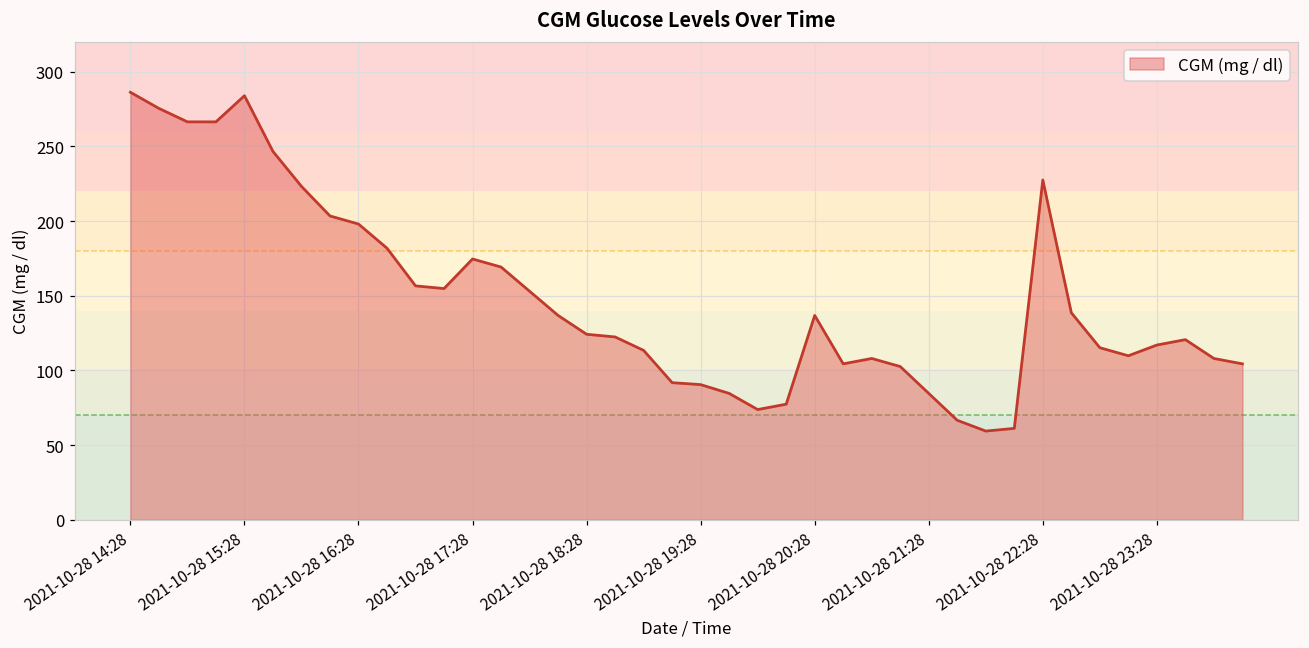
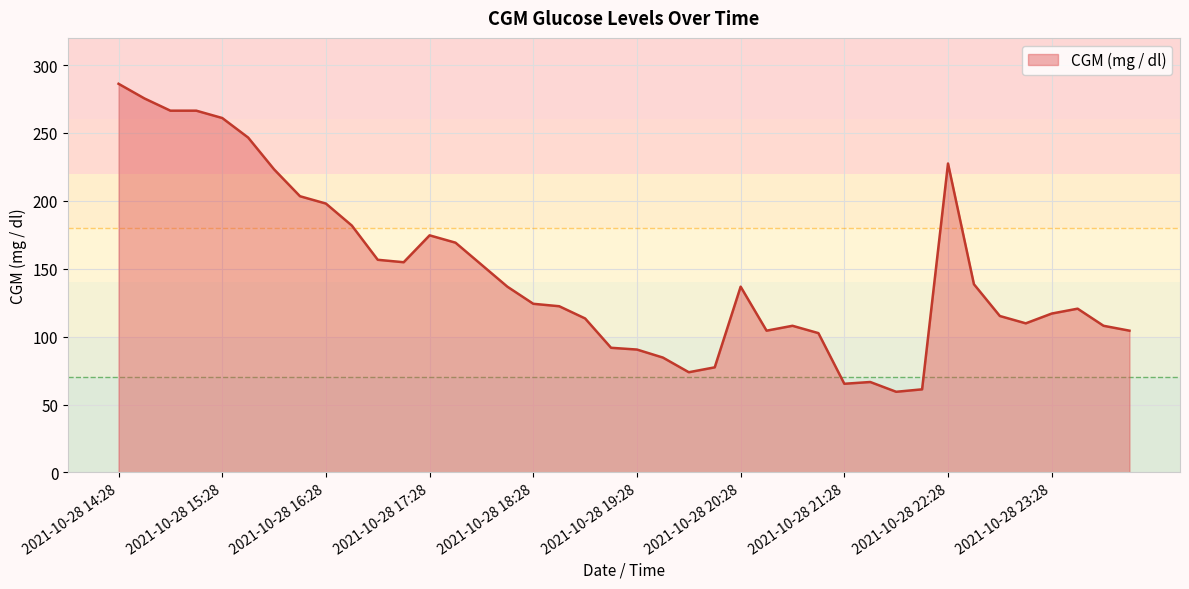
2021-10-28 15:28: 284 -> 261
2021-10-28 21:28: 85 -> 65
